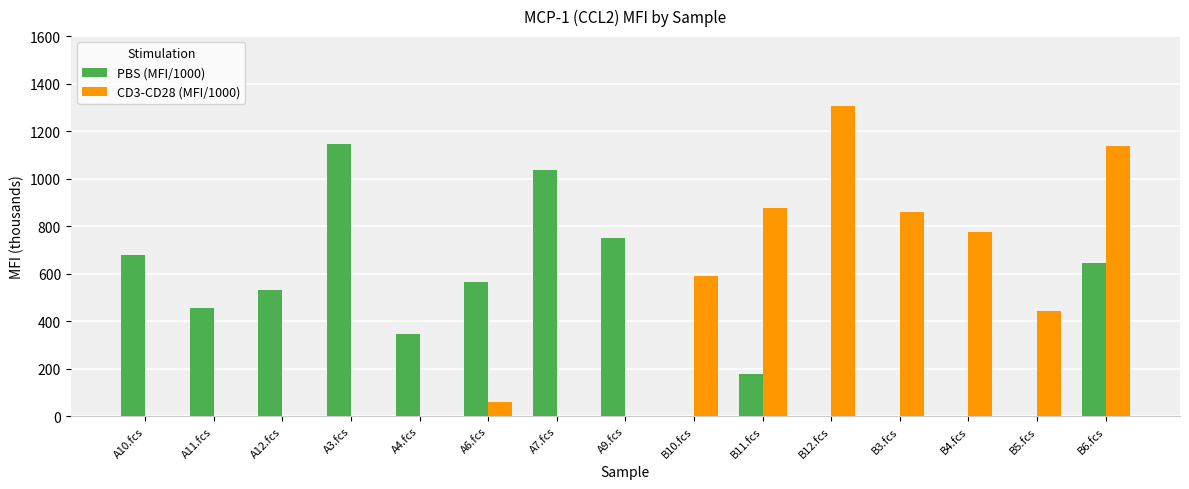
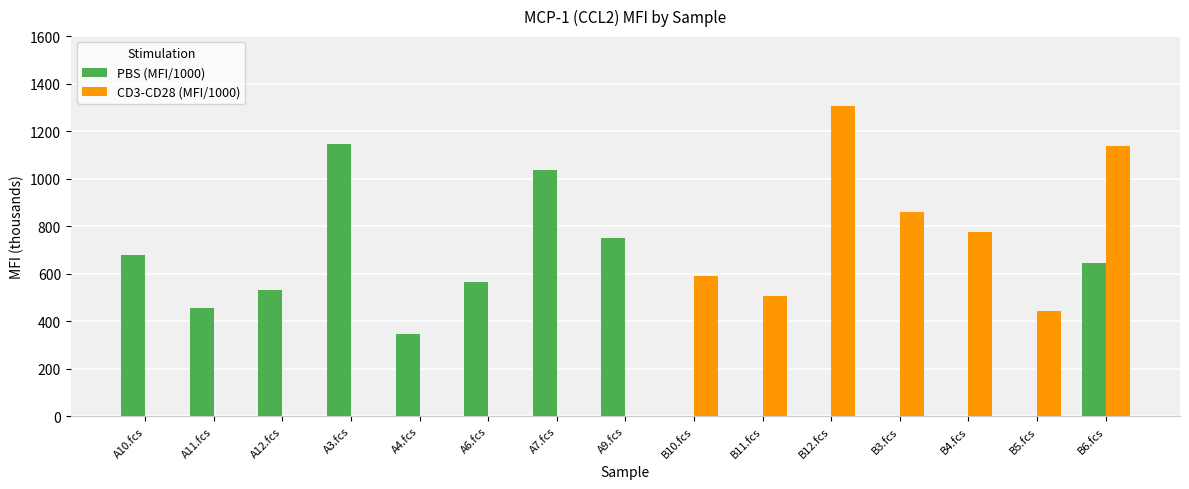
CD3-CD28 (MFI/1000), A6.fcs: 60 -> 0
PBS (MFI/1000), B11.fcs: 180 -> 0
CD3-CD28 (MFI/1000), B11.fcs: 870 -> 510
